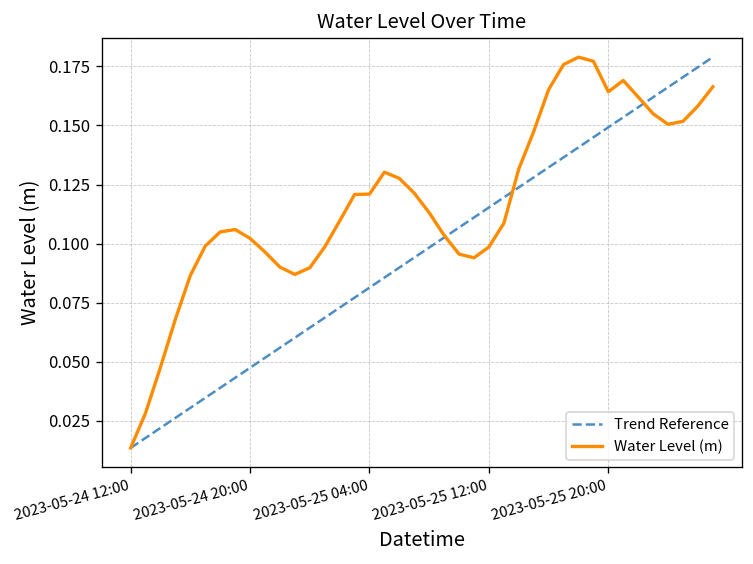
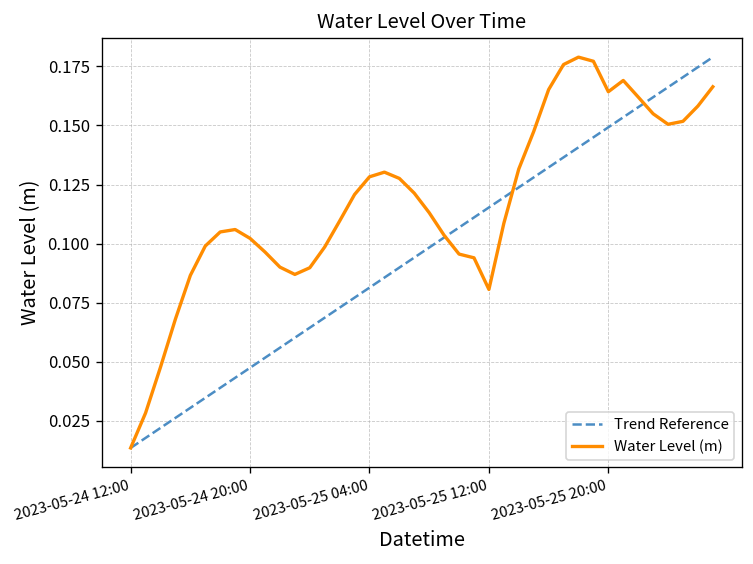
Water Level (m), 2023-05-25 04:00: 0.121 -> 0.128
Water Level (m), 2023-05-25 12:00: 0.099 -> 0.081
